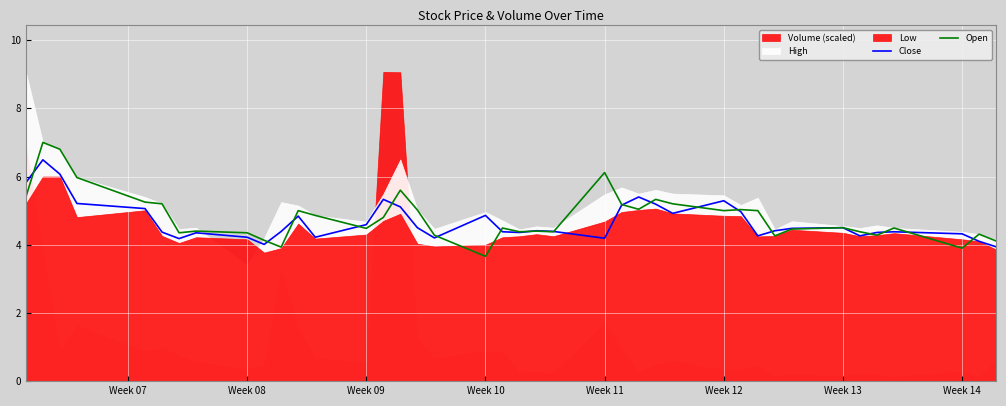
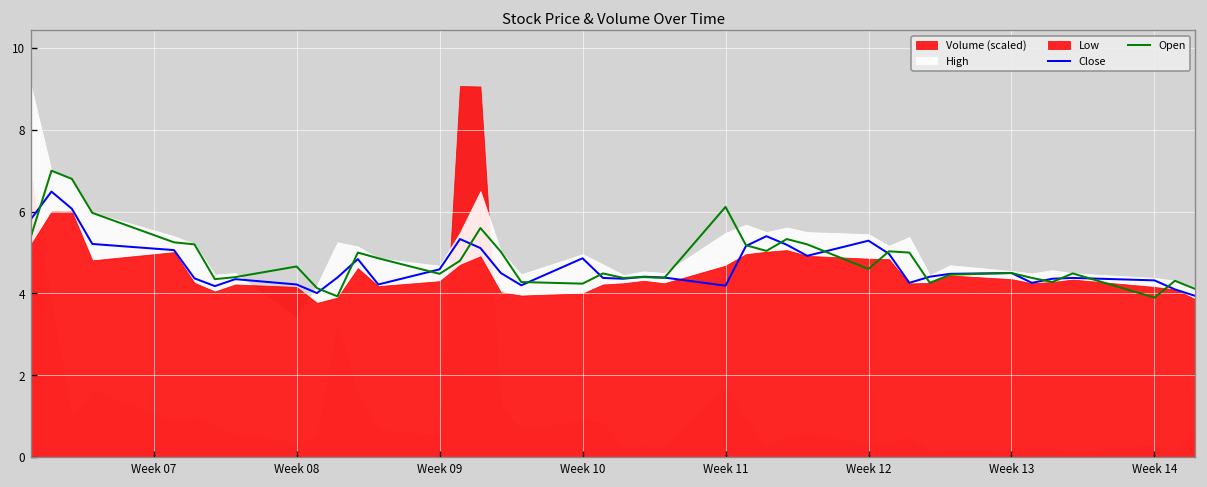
Open, Week 08: 4.4 -> 4.7
Open, Week 10: 3.7 -> 4.2
Open, Week 12: 5.0 -> 4.6
